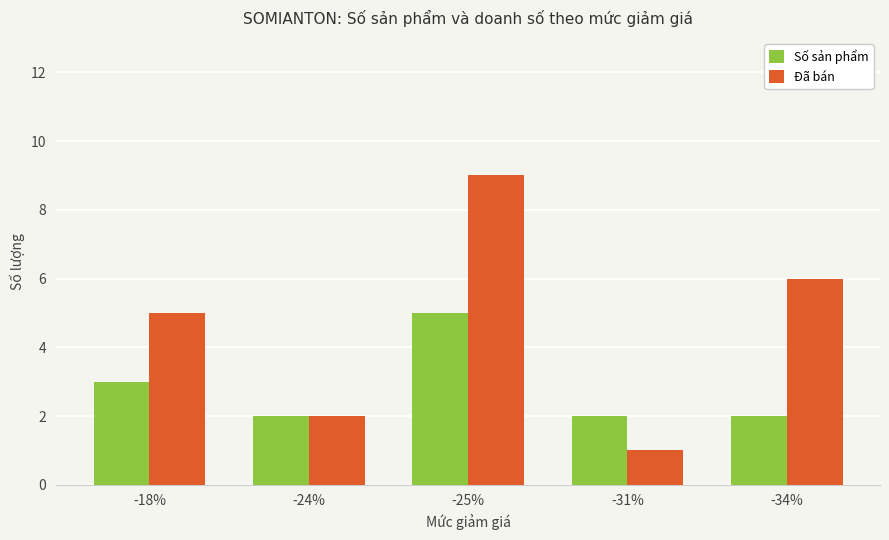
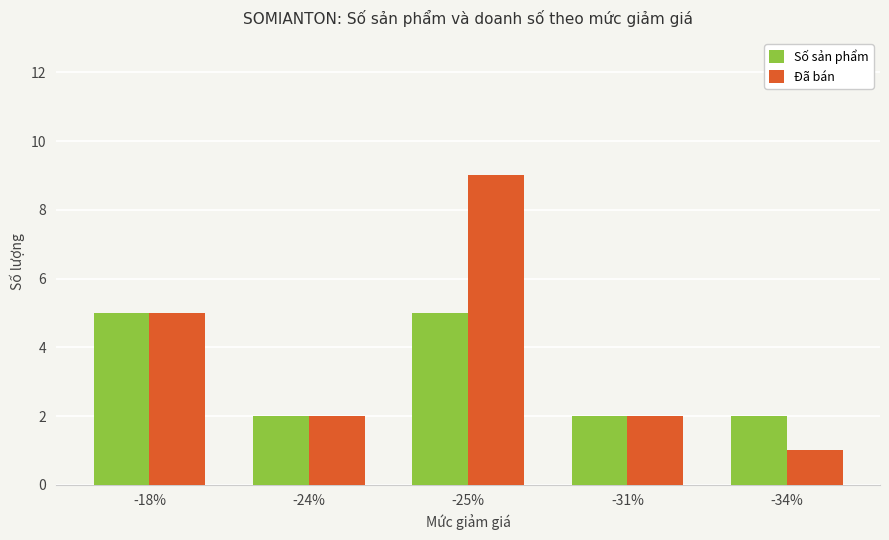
Số sản phẩm, -18%: 3 -> 5
Đã bán, -31%: 1 -> 2
Đã bán, -34%: 6 -> 1
